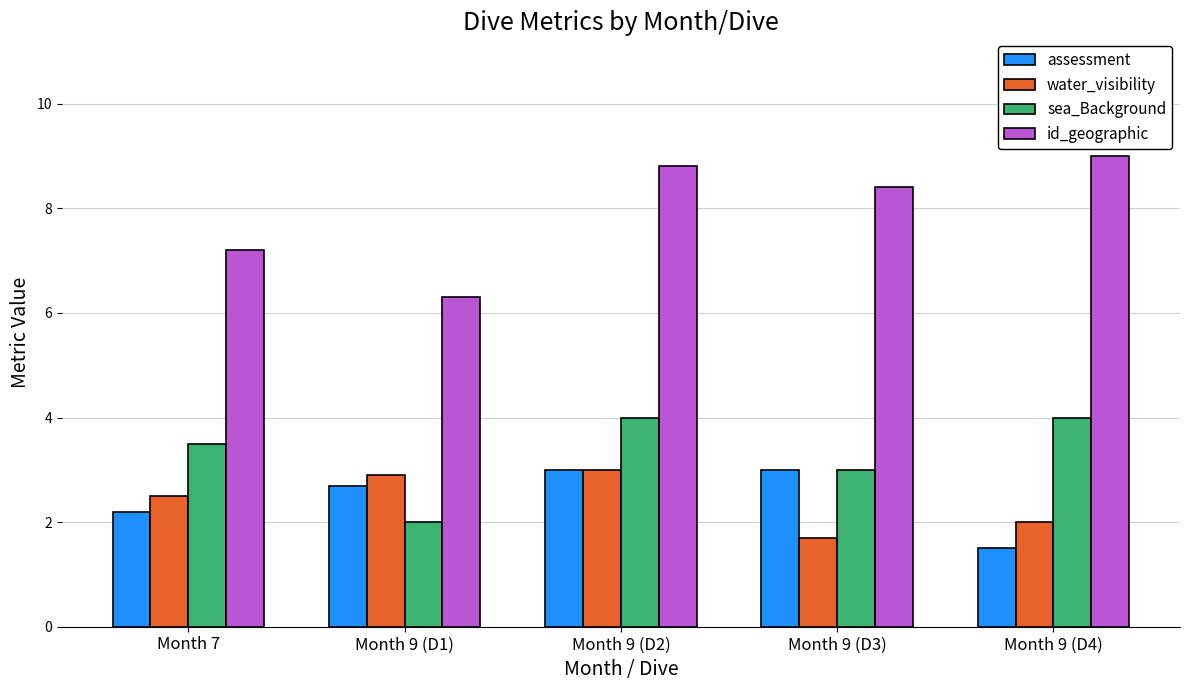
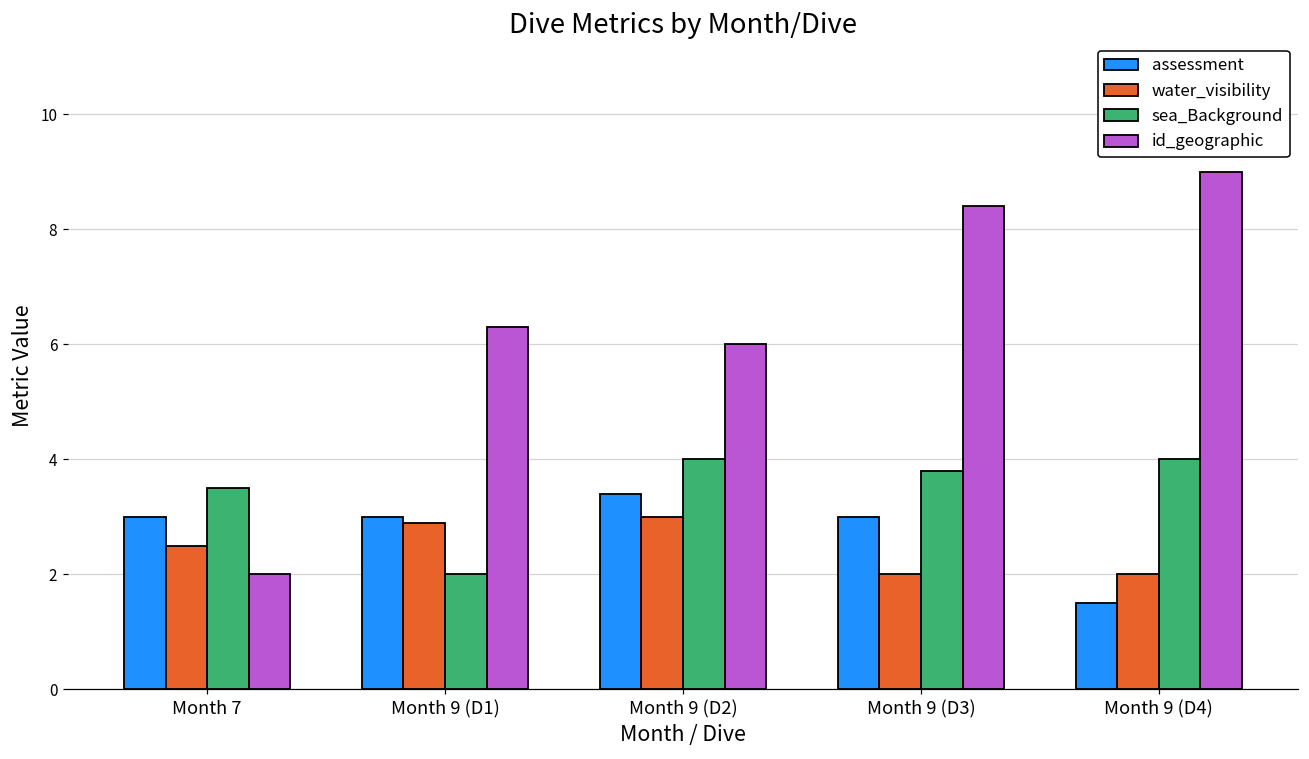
assessment, Month 7: 2.2 -> 3.0
id_geographic, Month 7: 7.2 -> 2.0
assessment, Month 9 (D1): 2.7 -> 3.0
assessment, Month 9 (D2): 3.0 -> 3.4
id_geographic, Month 9 (D2): 8.8 -> 6.0
water_visibility, Month 9 (D3): 1.7 -> 2.0
sea_Background, Month 9 (D3): 3.0 -> 3.8
